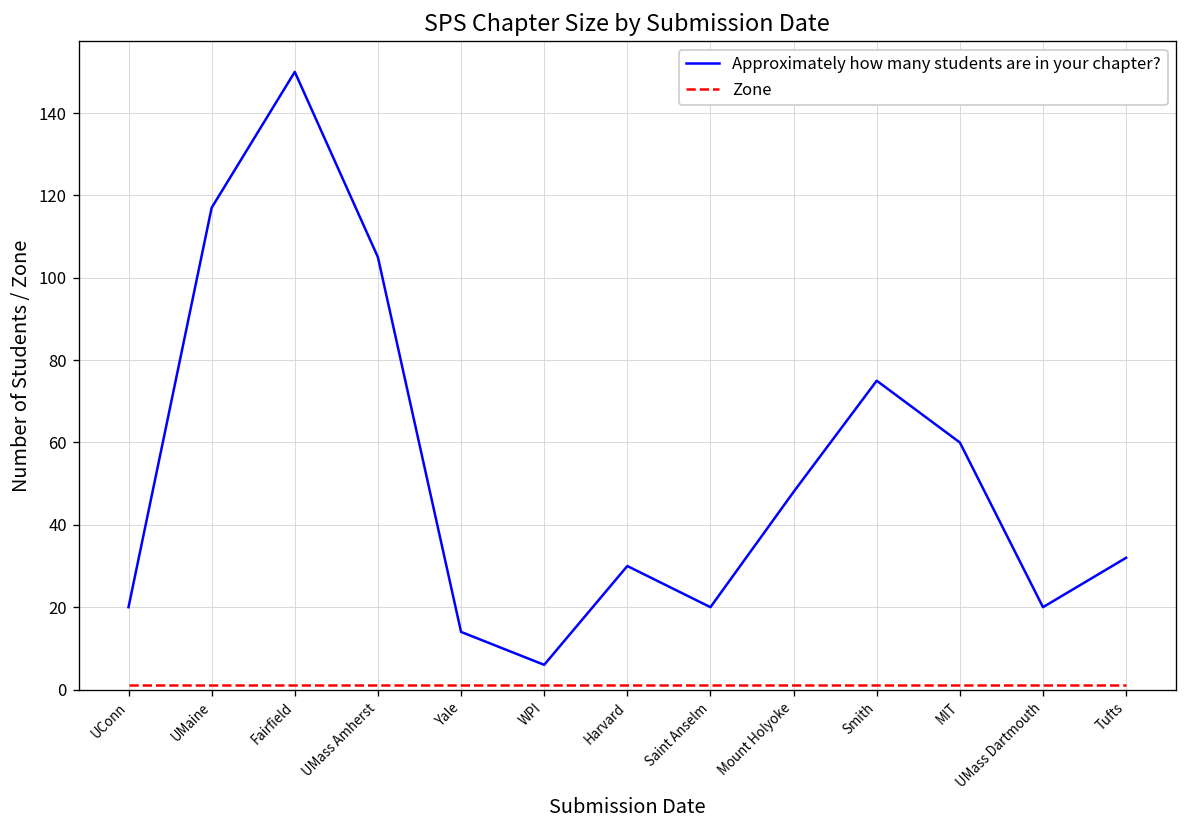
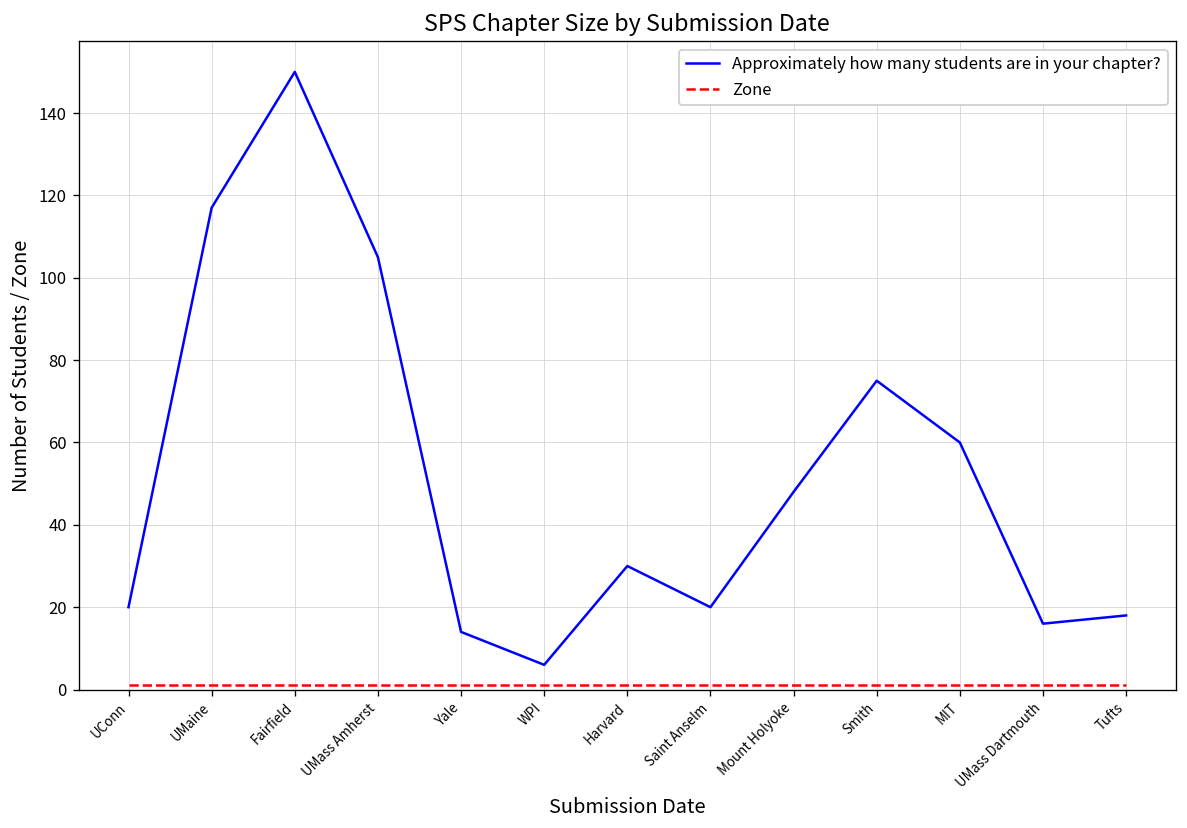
Approximately how many students are in your chapter?, UMass Dartmouth: 20 -> 16
Approximately how many students are in your chapter?, Tufts: 32 -> 18
